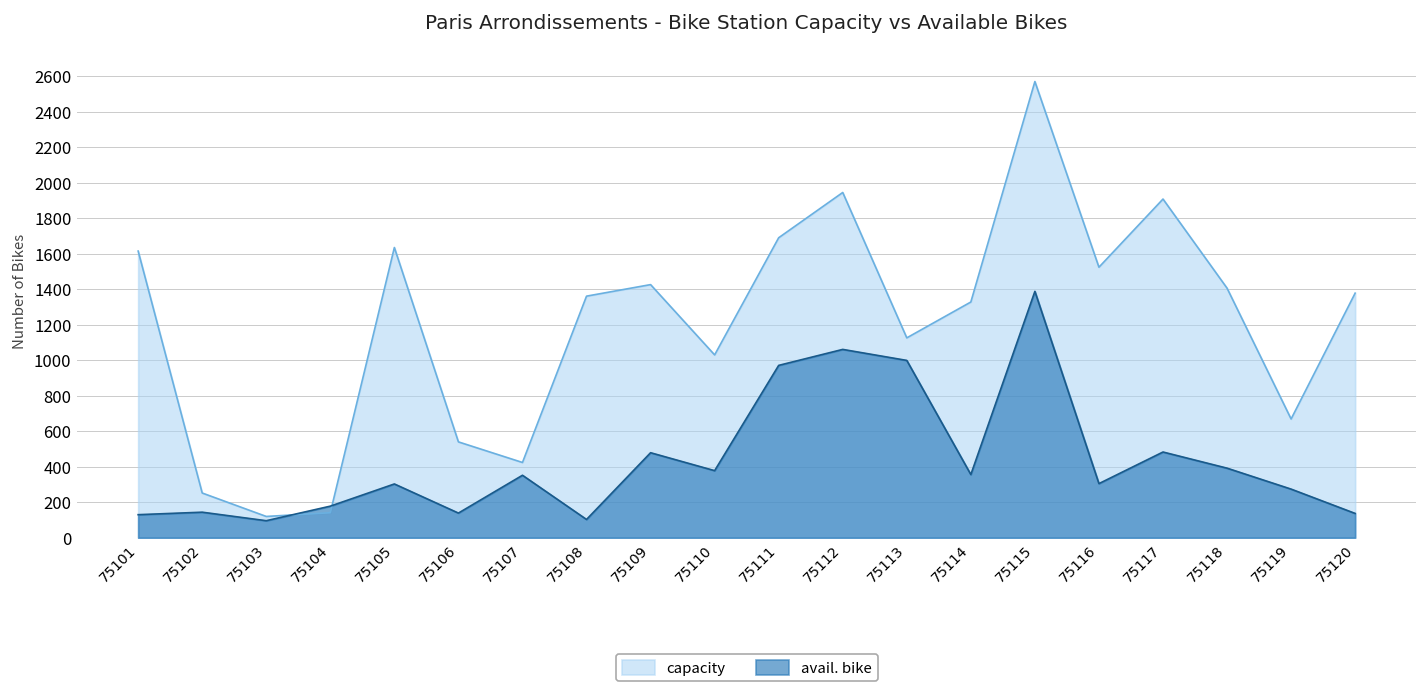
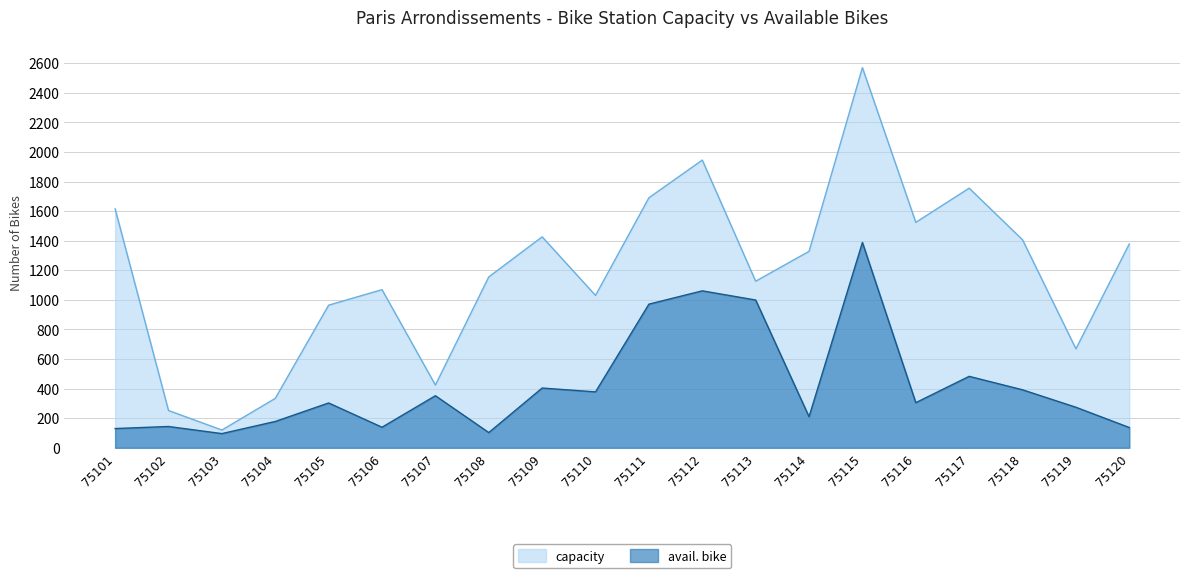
capacity, 75104: 140 -> 330
capacity, 75105: 1640 -> 960
capacity, 75106: 540 -> 1070
capacity, 75108: 1360 -> 1160
avail. bike, 75109: 480 -> 400
avail. bike, 75114: 360 -> 210
capacity, 75117: 1910 -> 1760
